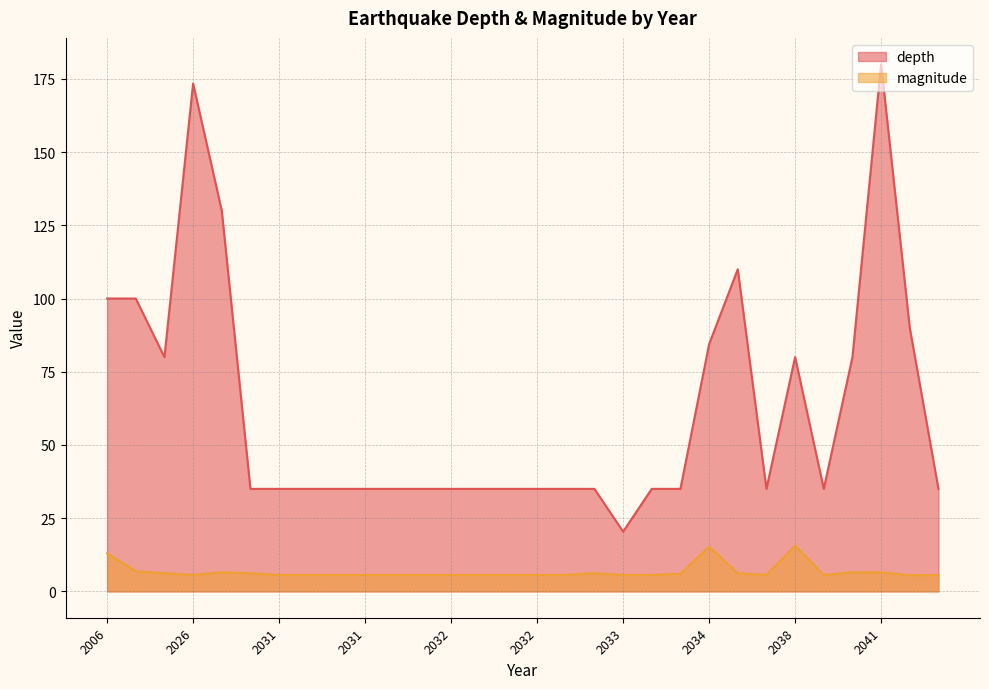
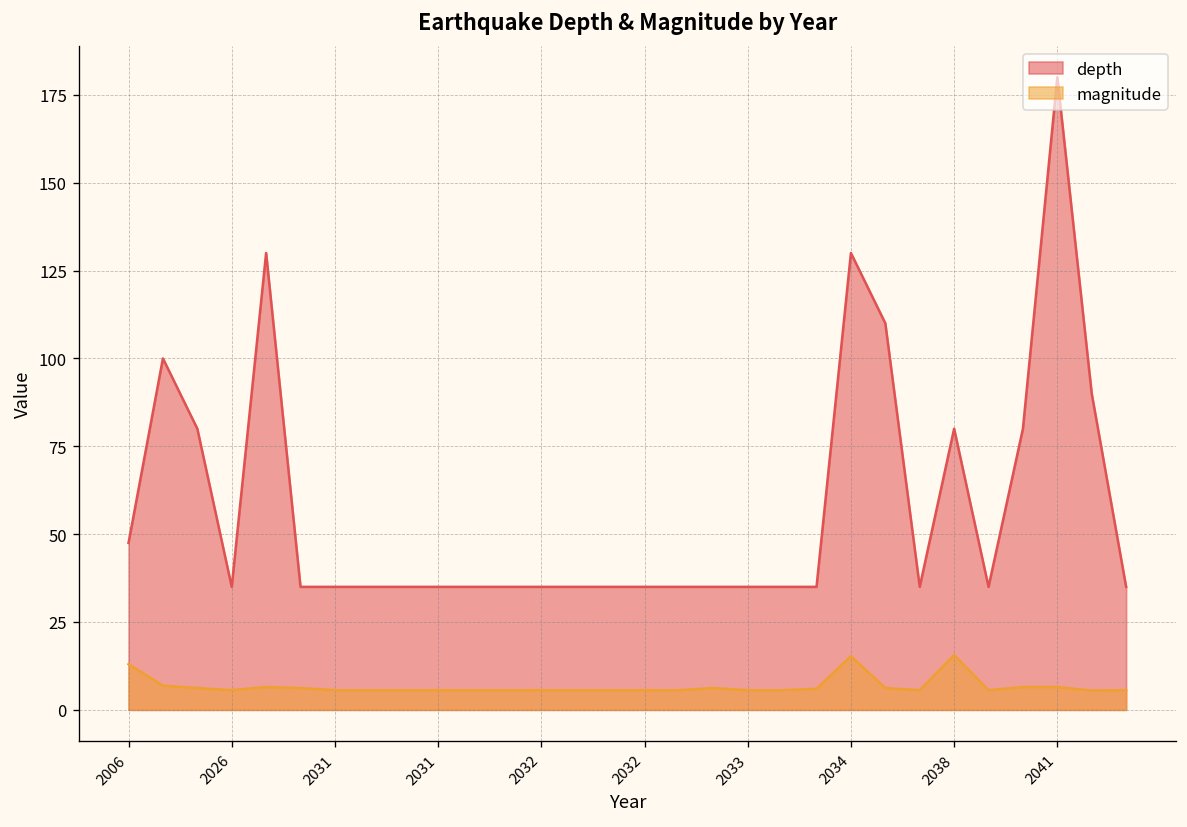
depth, 2006: 100 -> 48
depth, 2026: 173 -> 35
depth, 2033: 20 -> 35
depth, 2034: 84 -> 130
